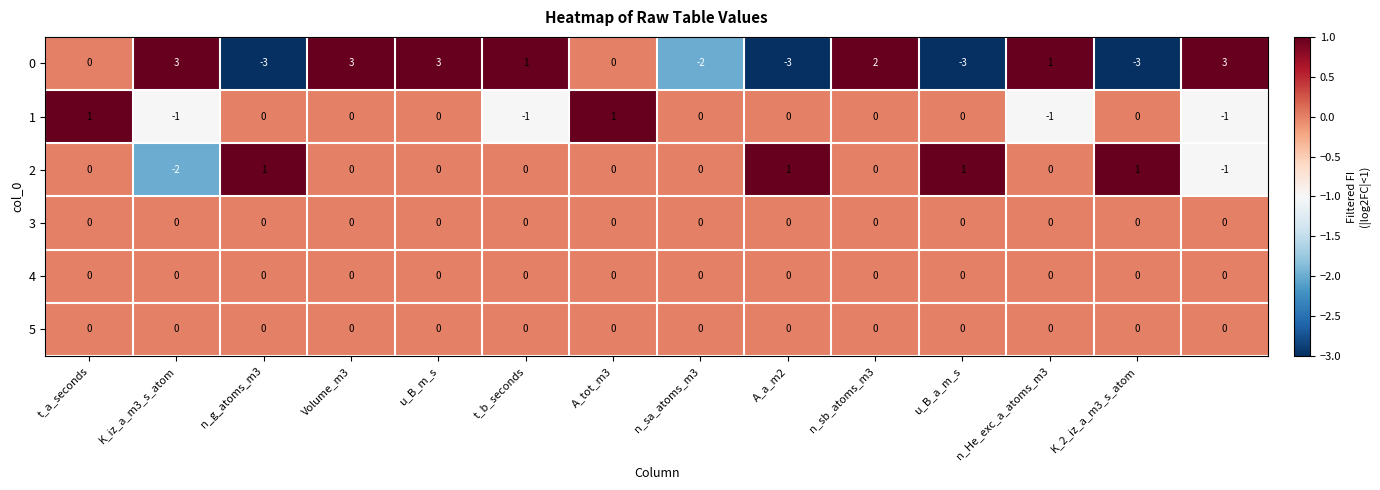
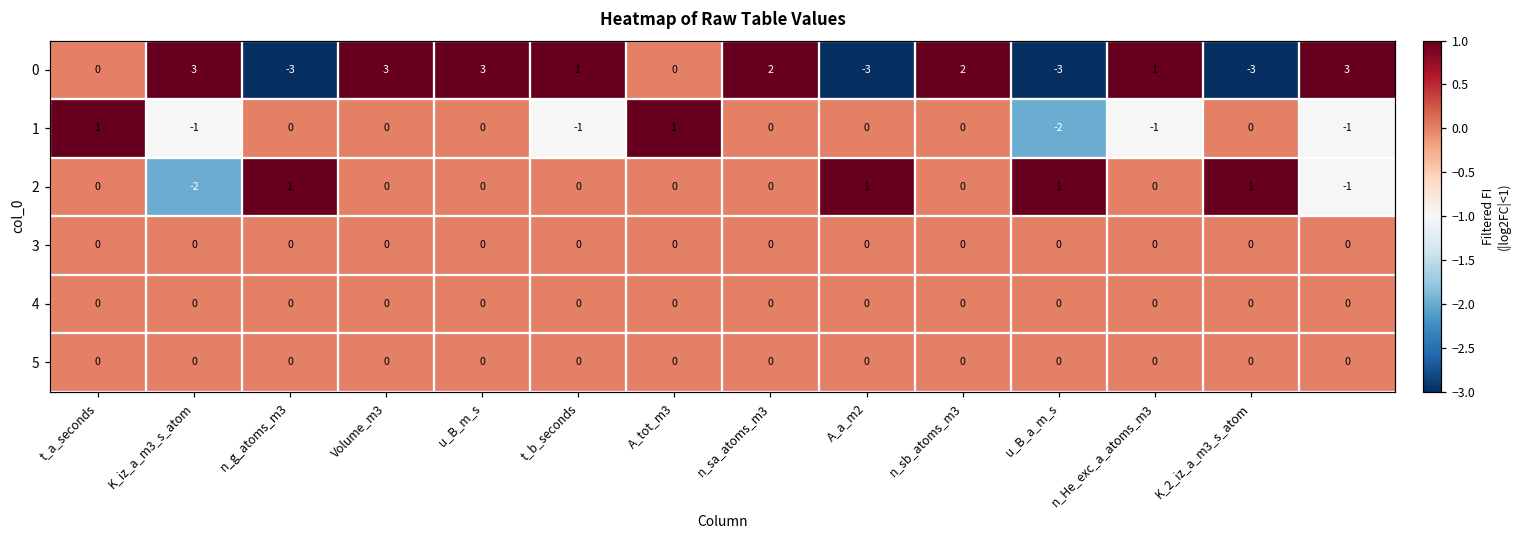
0, n_sa_atoms_m3: -2 -> 2
1, u_B_a_m_s: 0 -> -2
